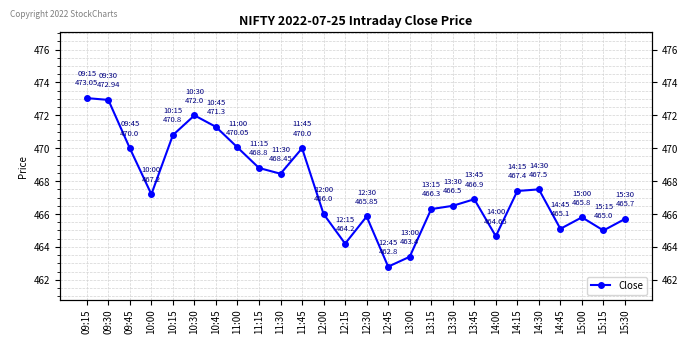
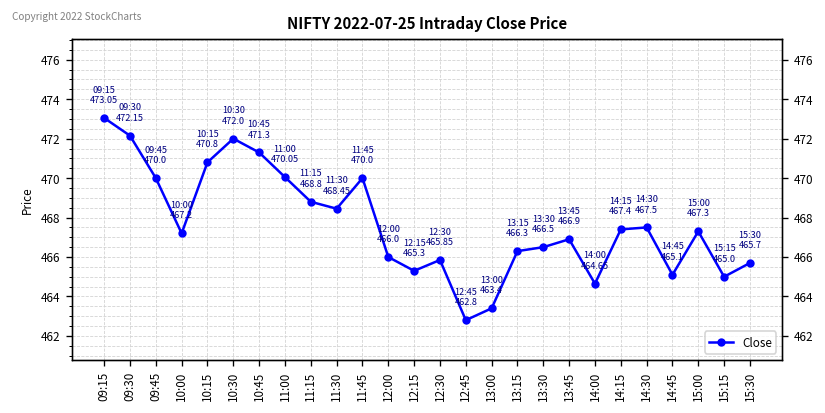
09:30: 472.94 -> 472.15
12:15: 464.2 -> 465.3
15:00: 465.8 -> 467.3
